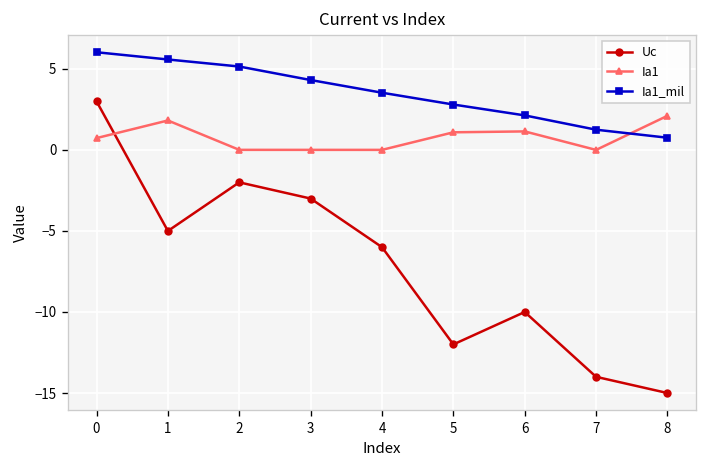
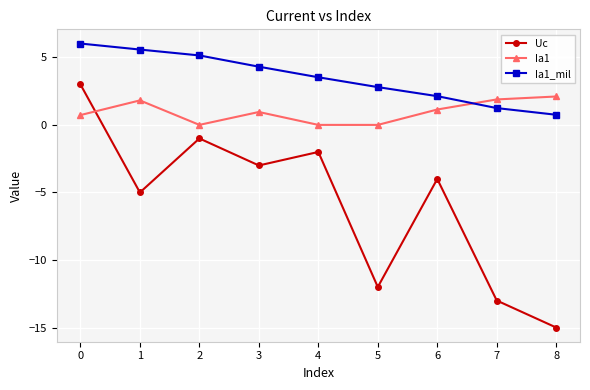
Uc, 2: -2 -> -1
Ia1, 3: 0.0 -> 1.0
Uc, 4: -6 -> -2
Ia1, 5: 1.1 -> 0.0
Uc, 6: -10 -> -4
Uc, 7: -14 -> -13
Ia1, 7: 0.0 -> 1.9
